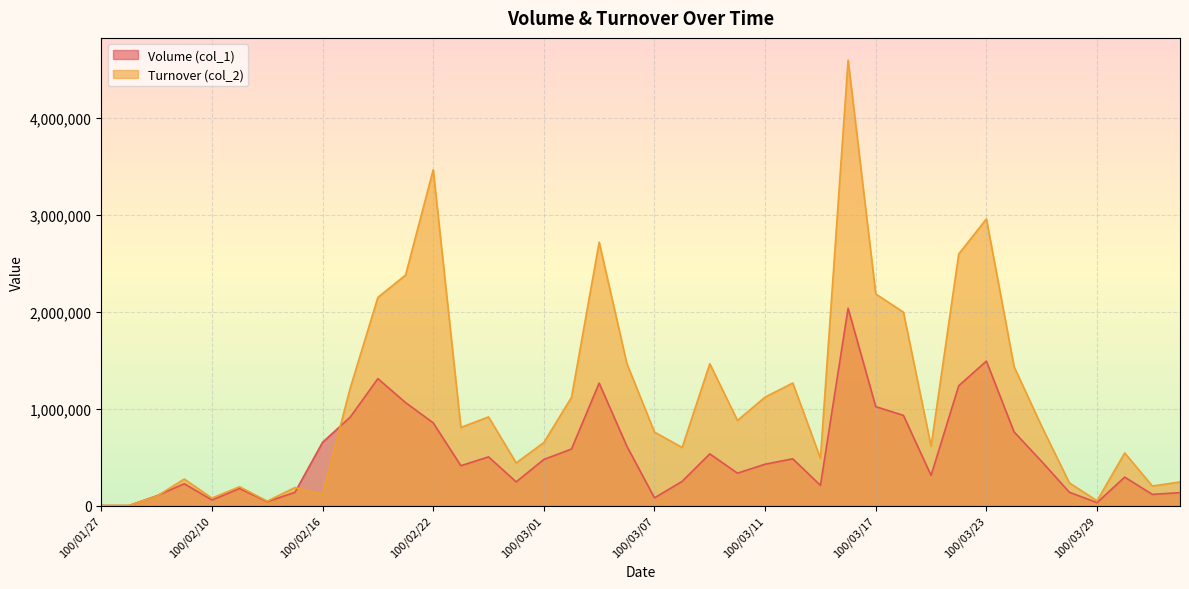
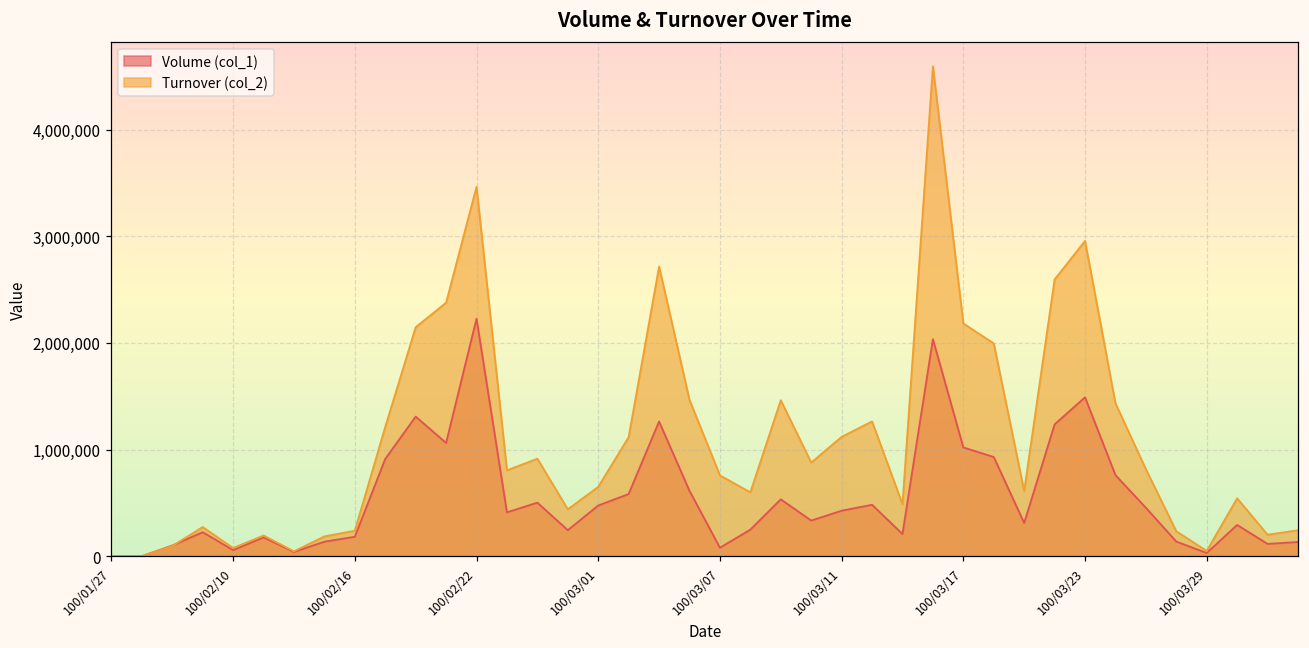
Volume (col_1), 100/02/16: 700,000 -> 200,000
Turnover (col_2), 100/02/16: 100,000 -> 200,000
Volume (col_1), 100/02/22: 900,000 -> 2,200,000
